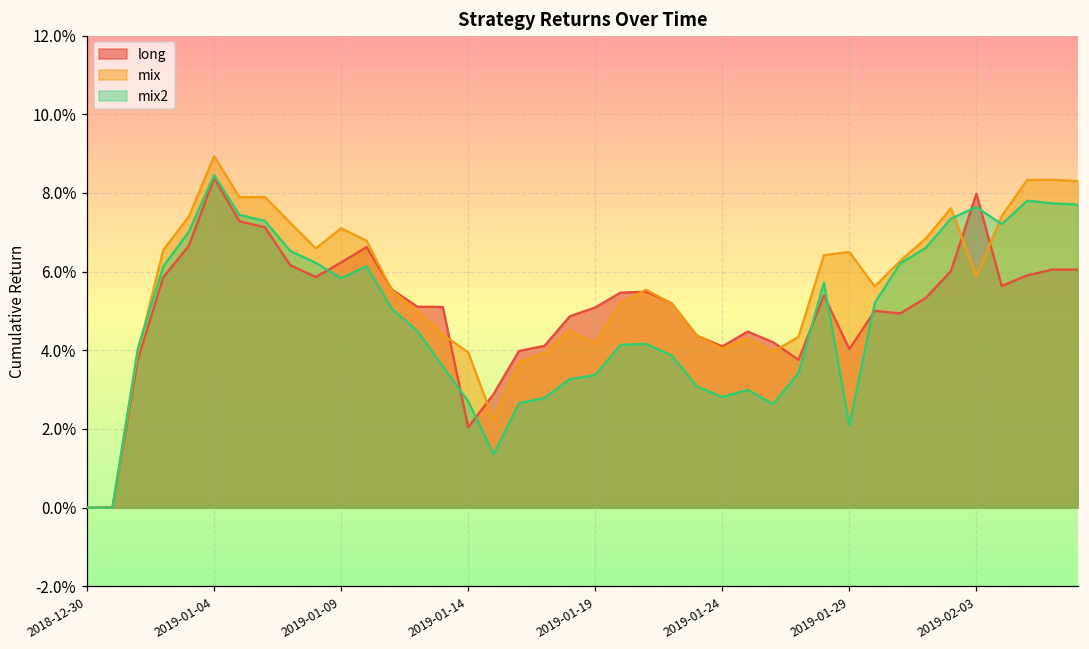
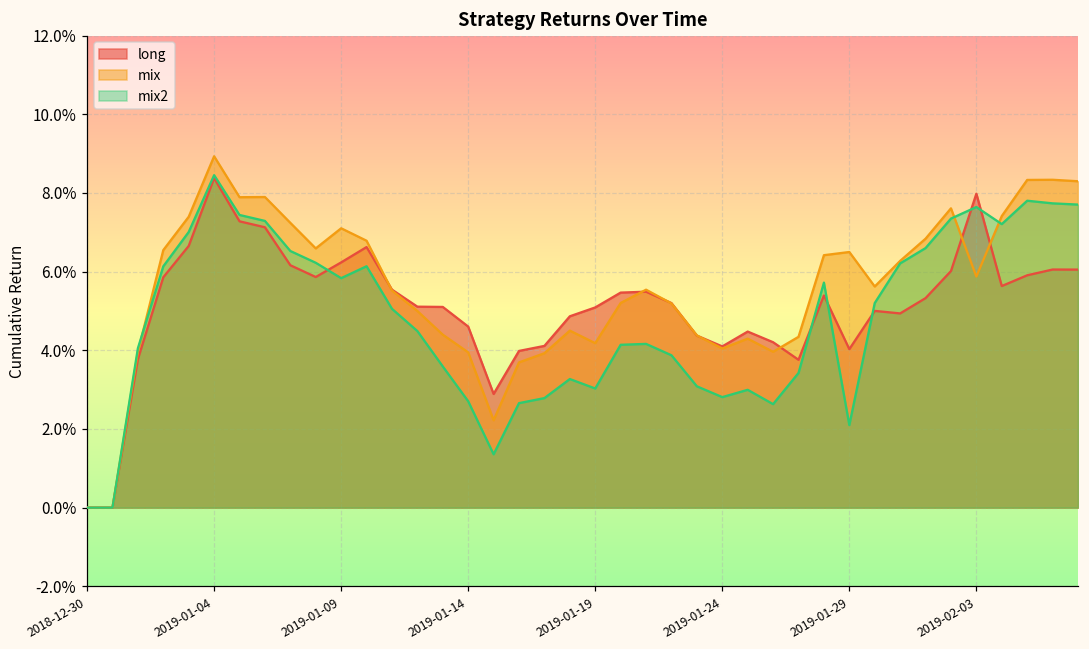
long, 2019-01-14: 2.0% -> 4.6%
mix2, 2019-01-19: 3.4% -> 3.0%
